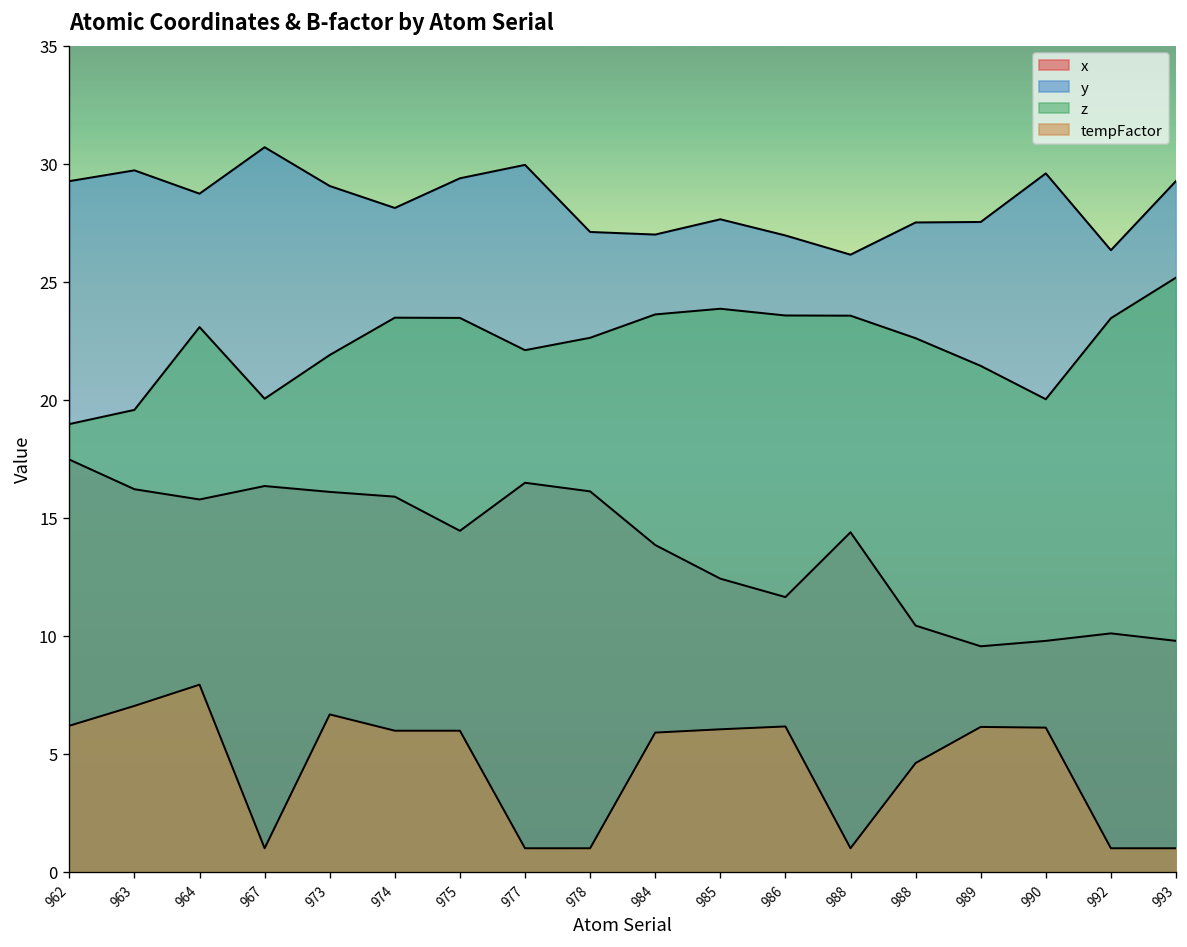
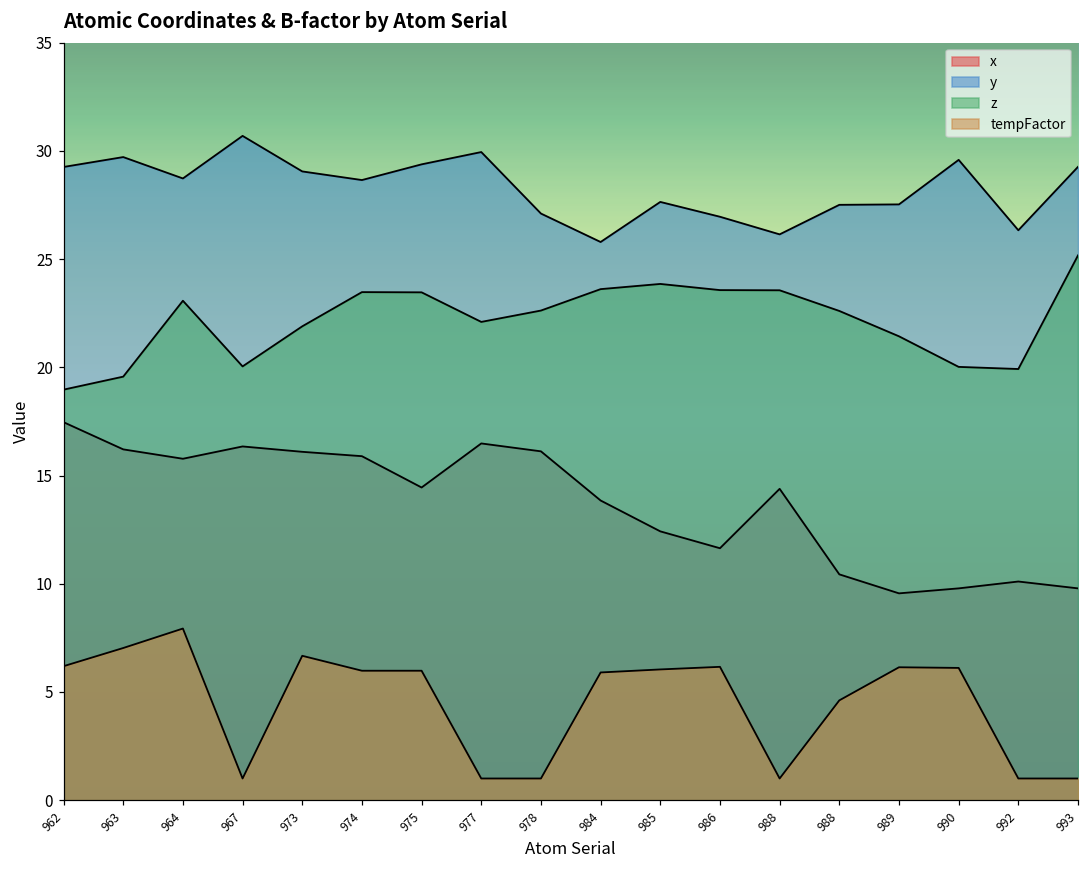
y, 974: 28.1 -> 28.7
y, 984: 27.0 -> 25.8
z, 992: 23.5 -> 19.9
